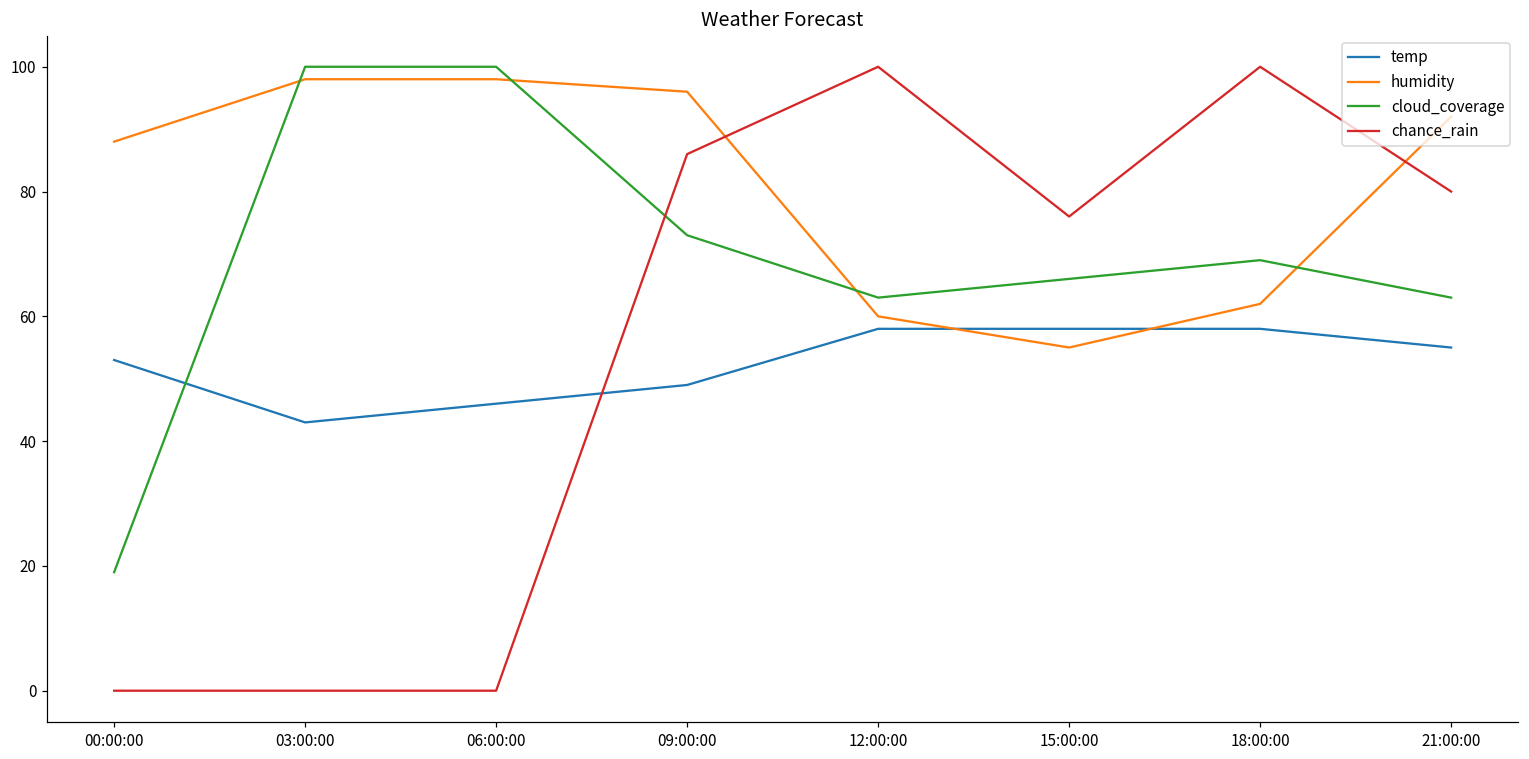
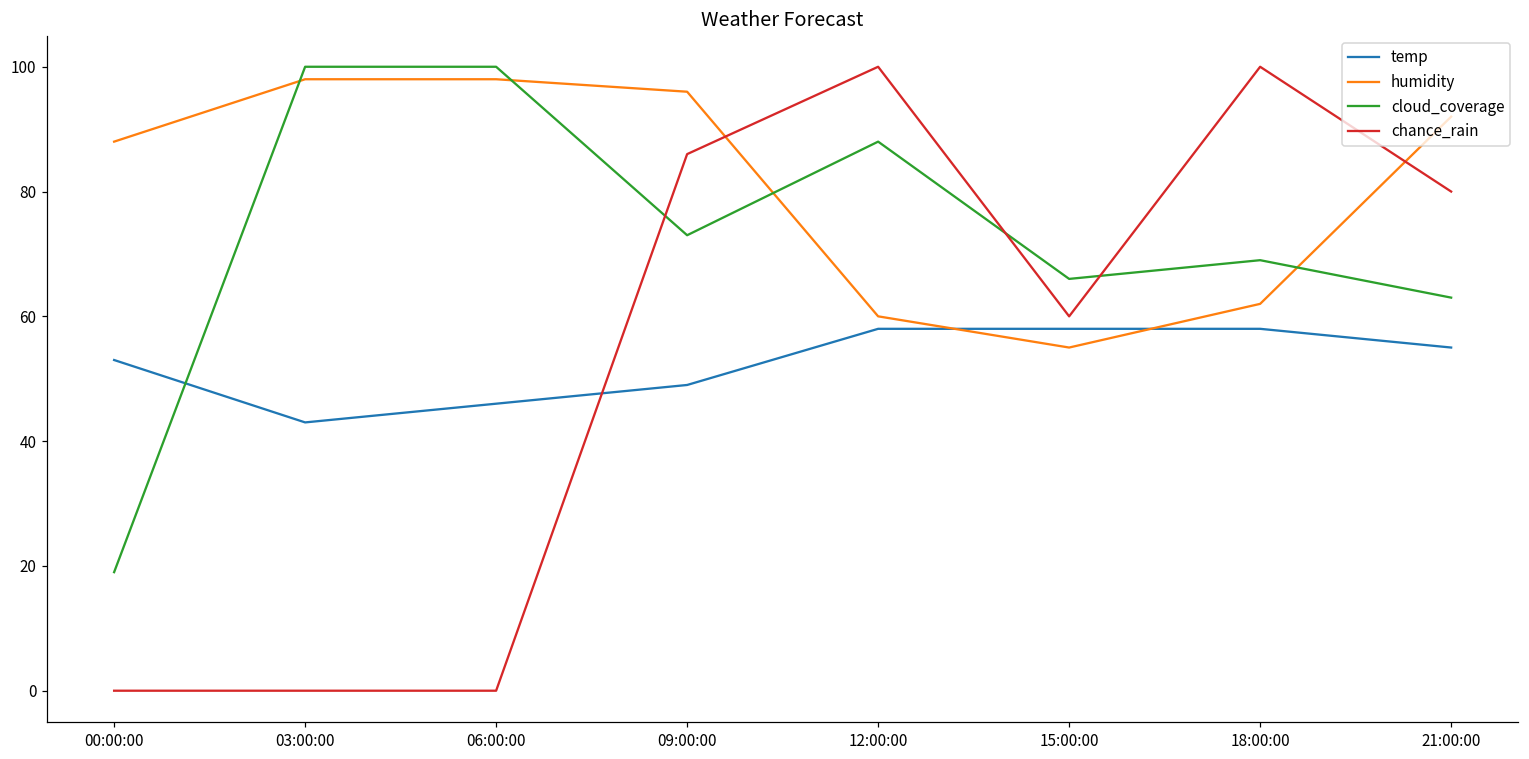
cloud_coverage, 12:00:00: 63 -> 88
chance_rain, 15:00:00: 76 -> 60
